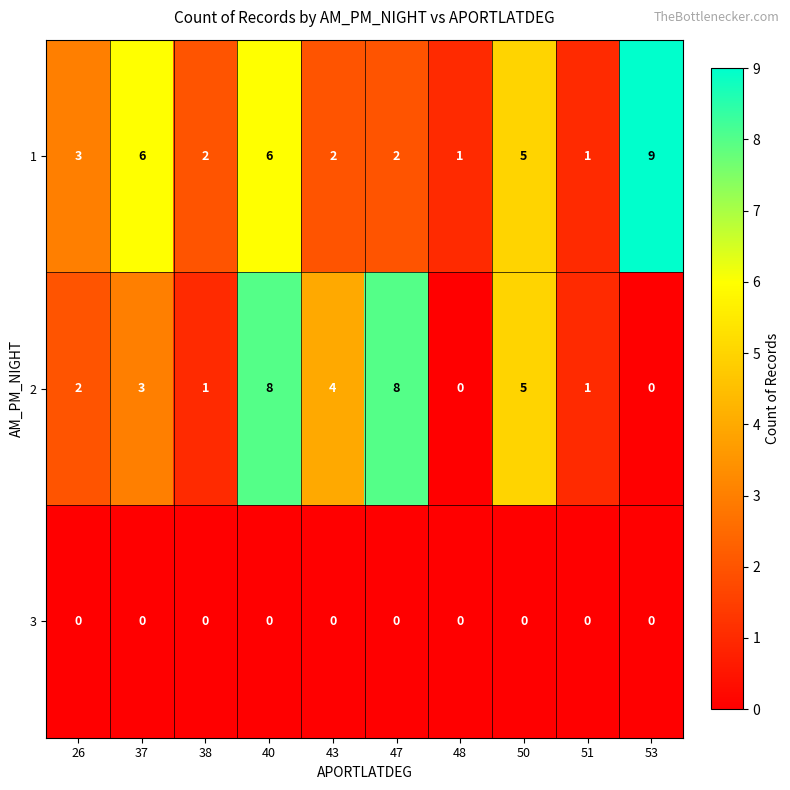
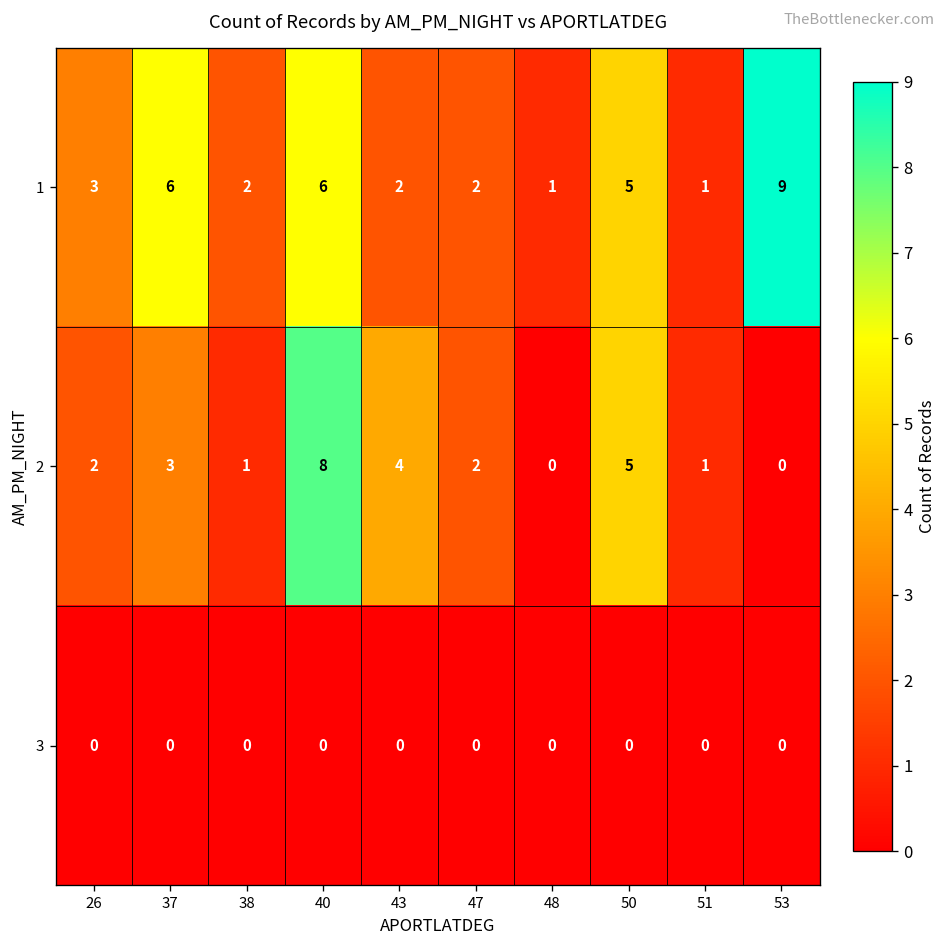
2, 47: 8 -> 2
